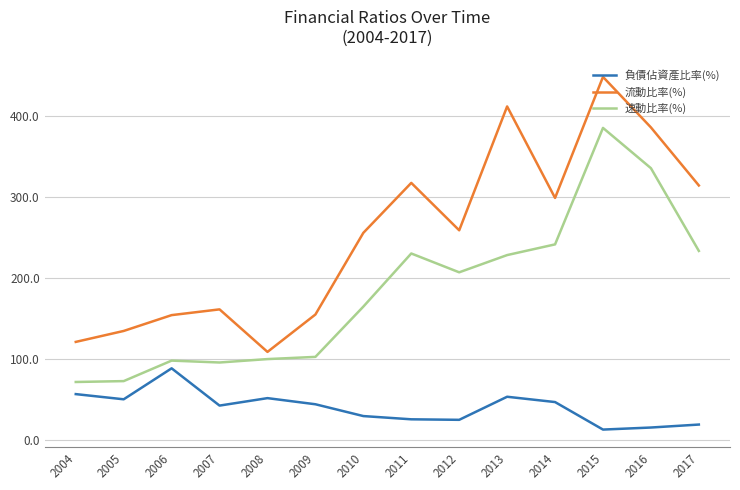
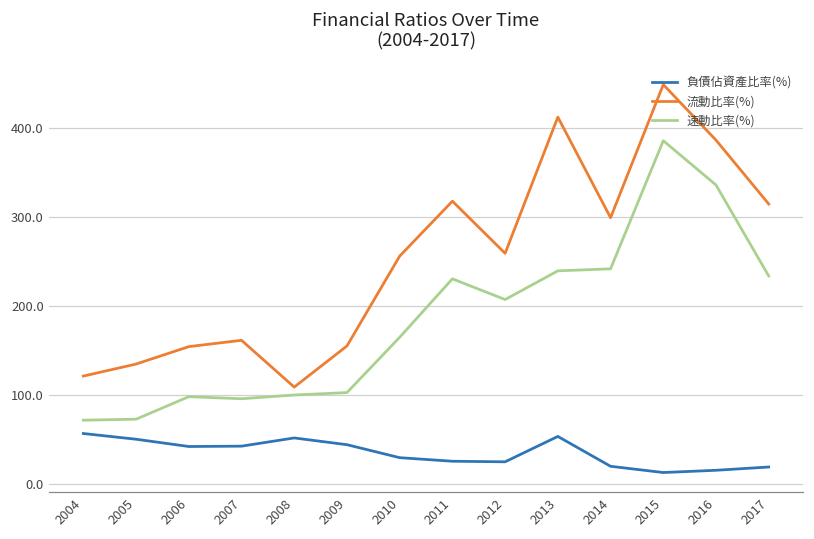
負債佔資產比率(%), 2006: 90 -> 40
速動比率(%), 2013: 230 -> 240
負債佔資產比率(%), 2014: 50 -> 20
